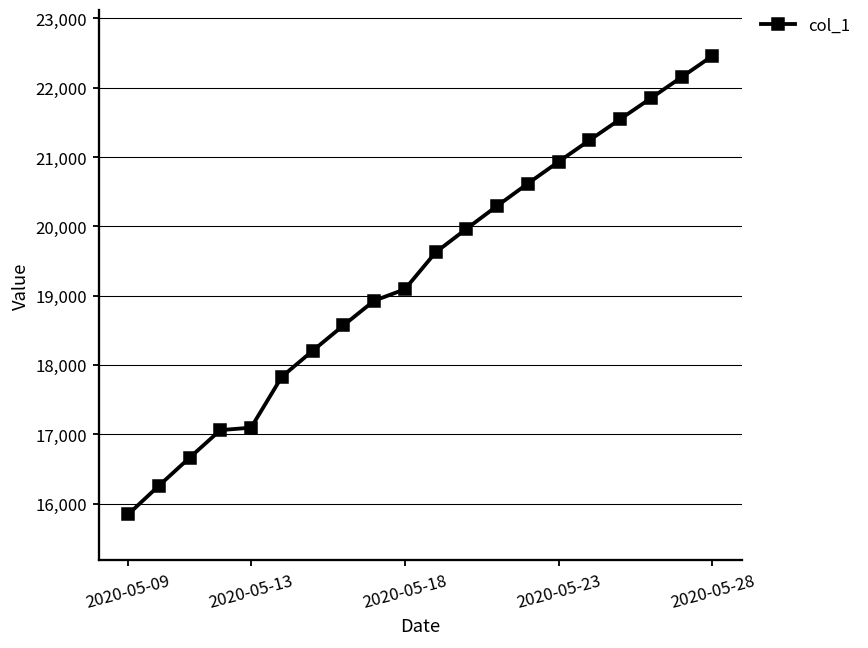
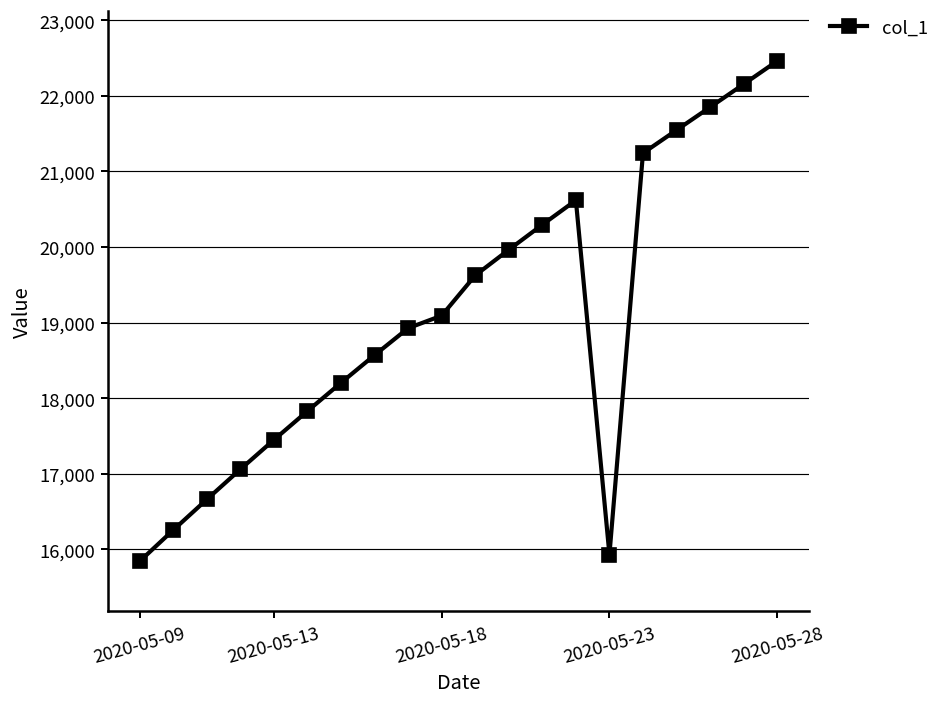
2020-05-13: 17,100 -> 17,400
2020-05-23: 20,900 -> 15,900
